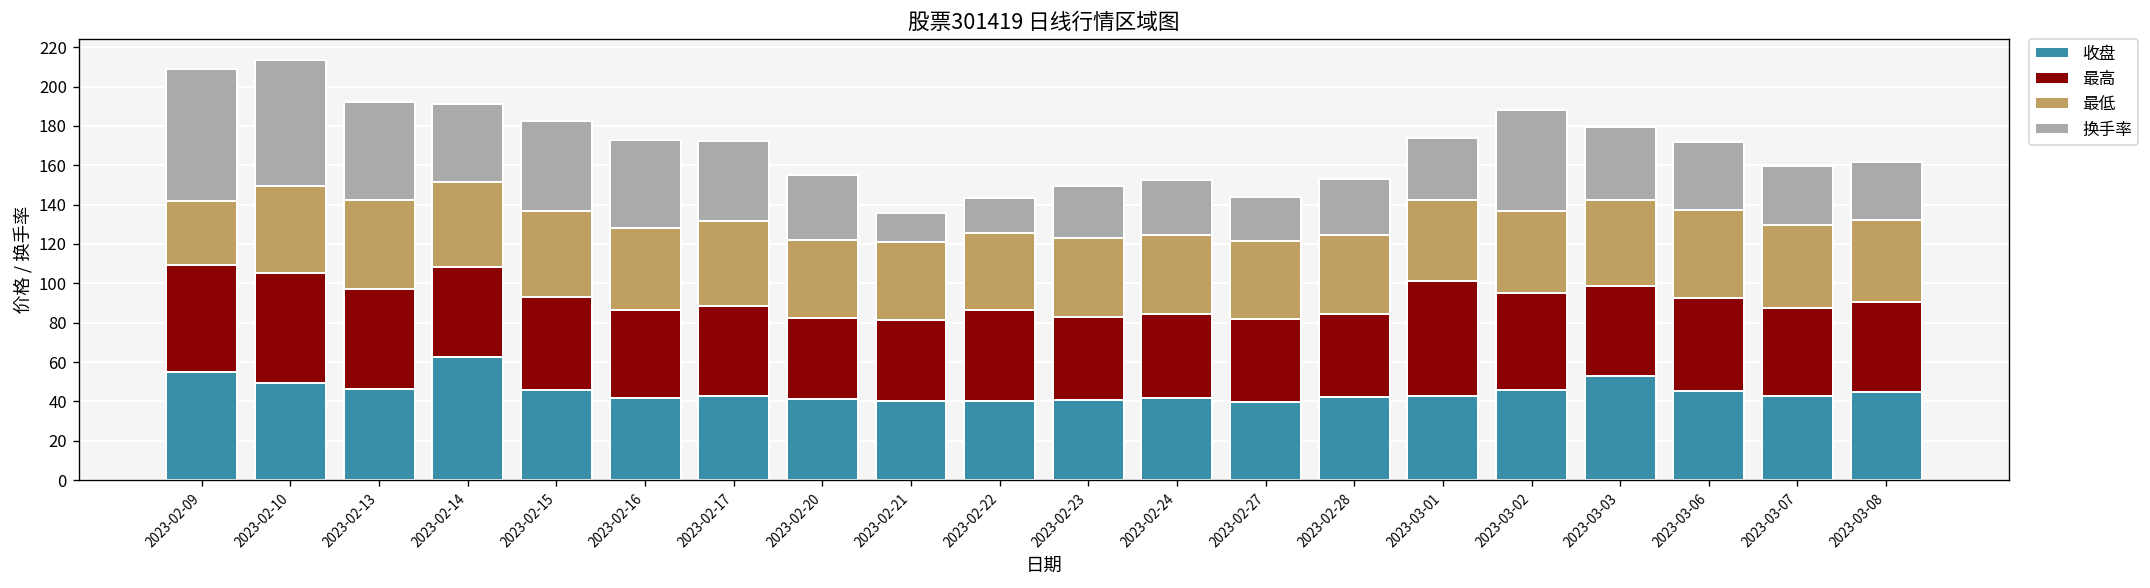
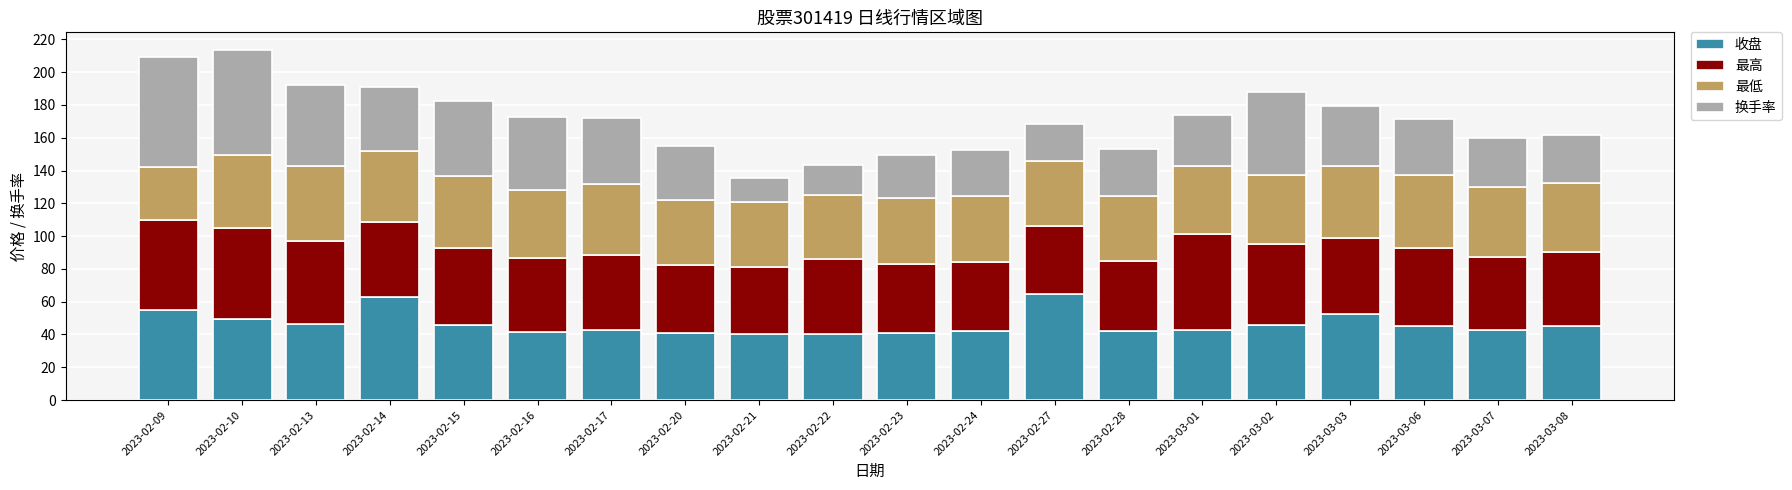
收盘, 2023-02-27: 40 -> 65
